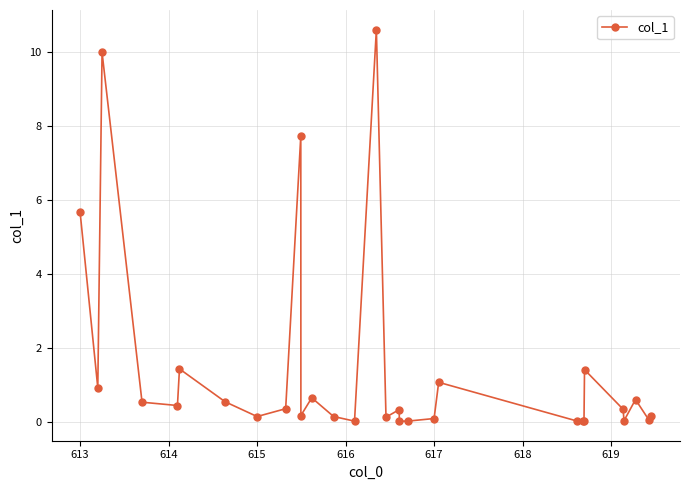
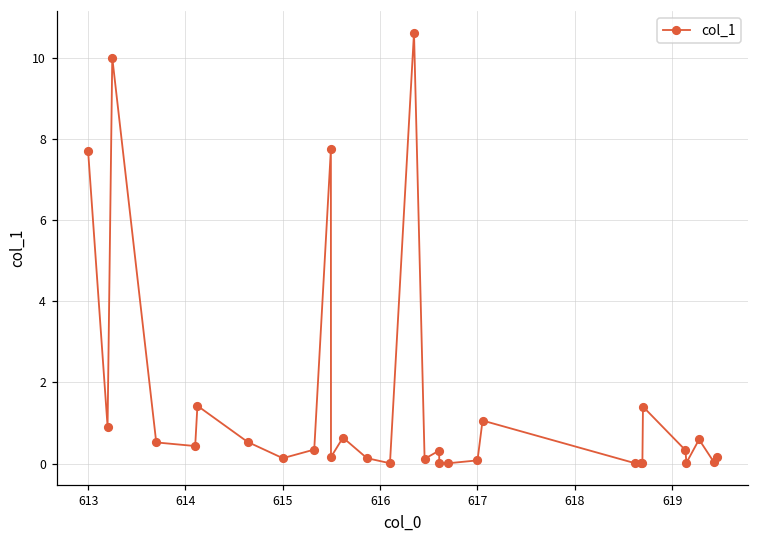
613: 5.7 -> 7.7
